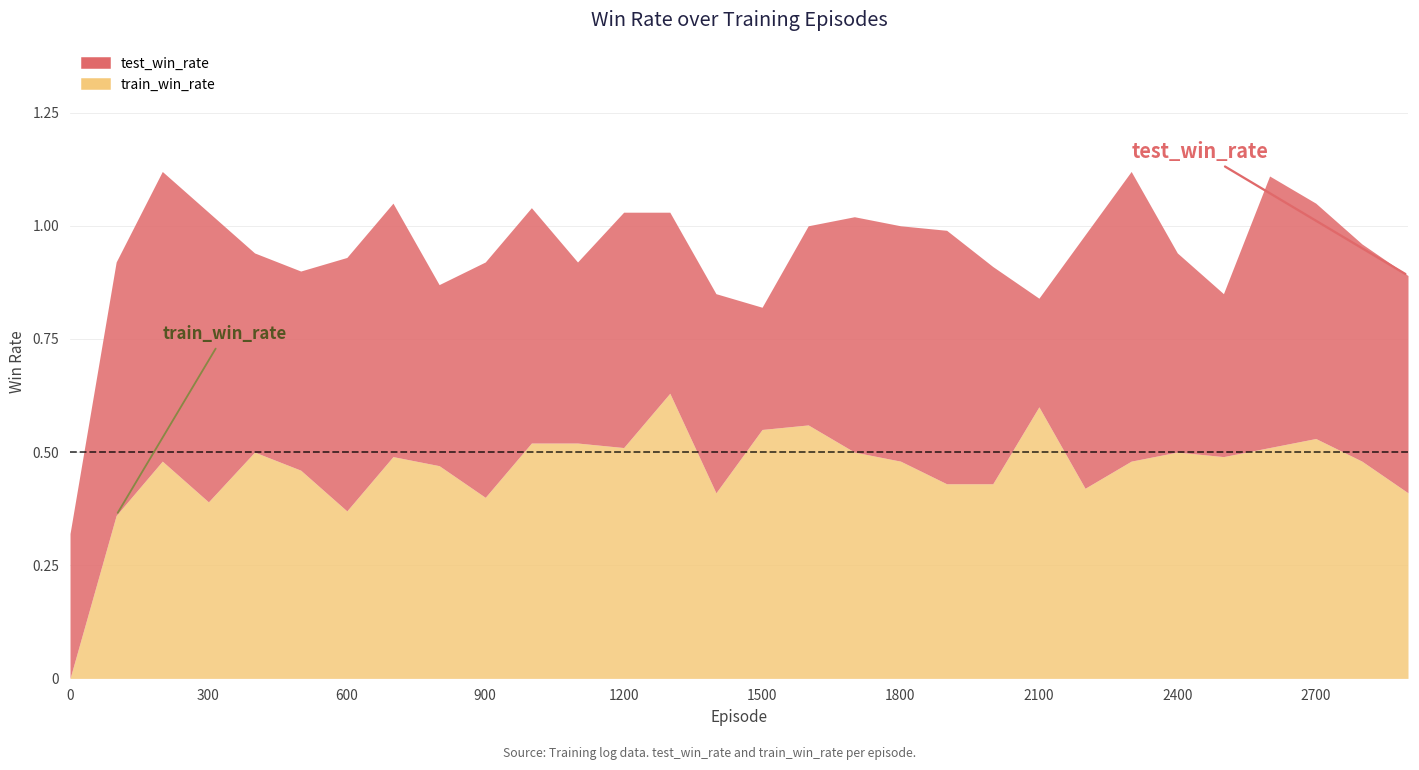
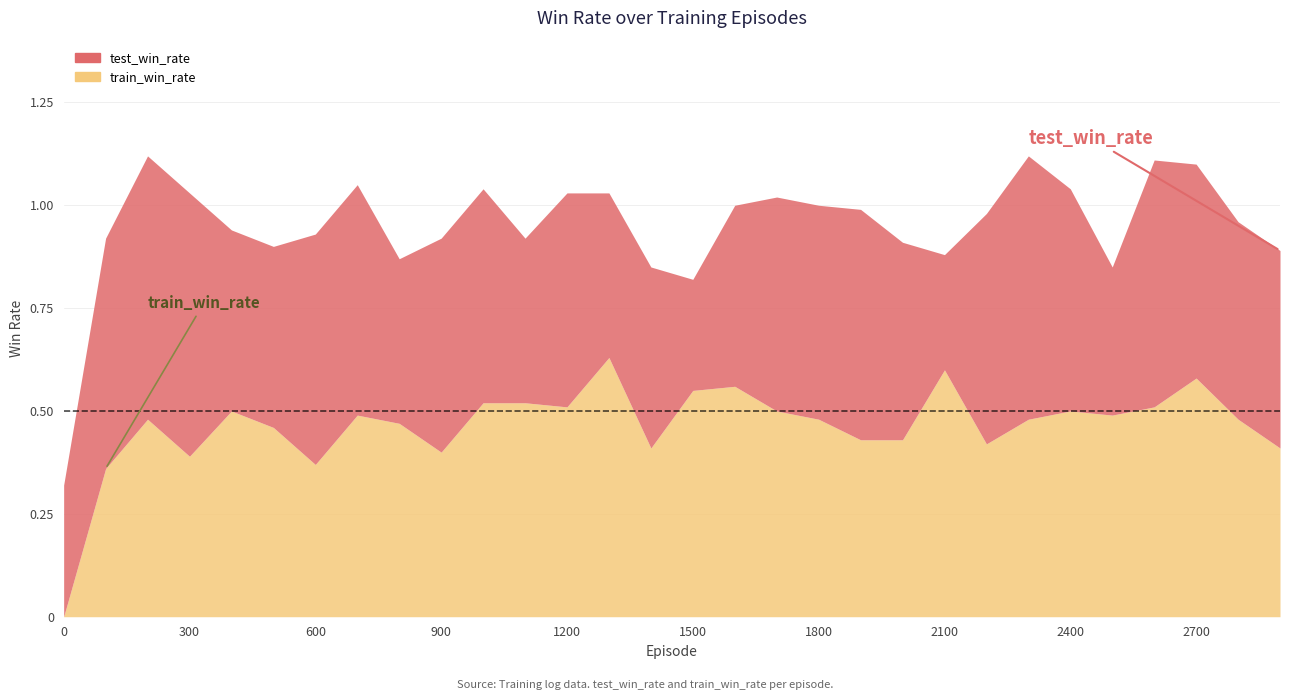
test_win_rate, 2100: 0.24 -> 0.28
test_win_rate, 2400: 0.44 -> 0.54
train_win_rate, 2700: 0.53 -> 0.58
